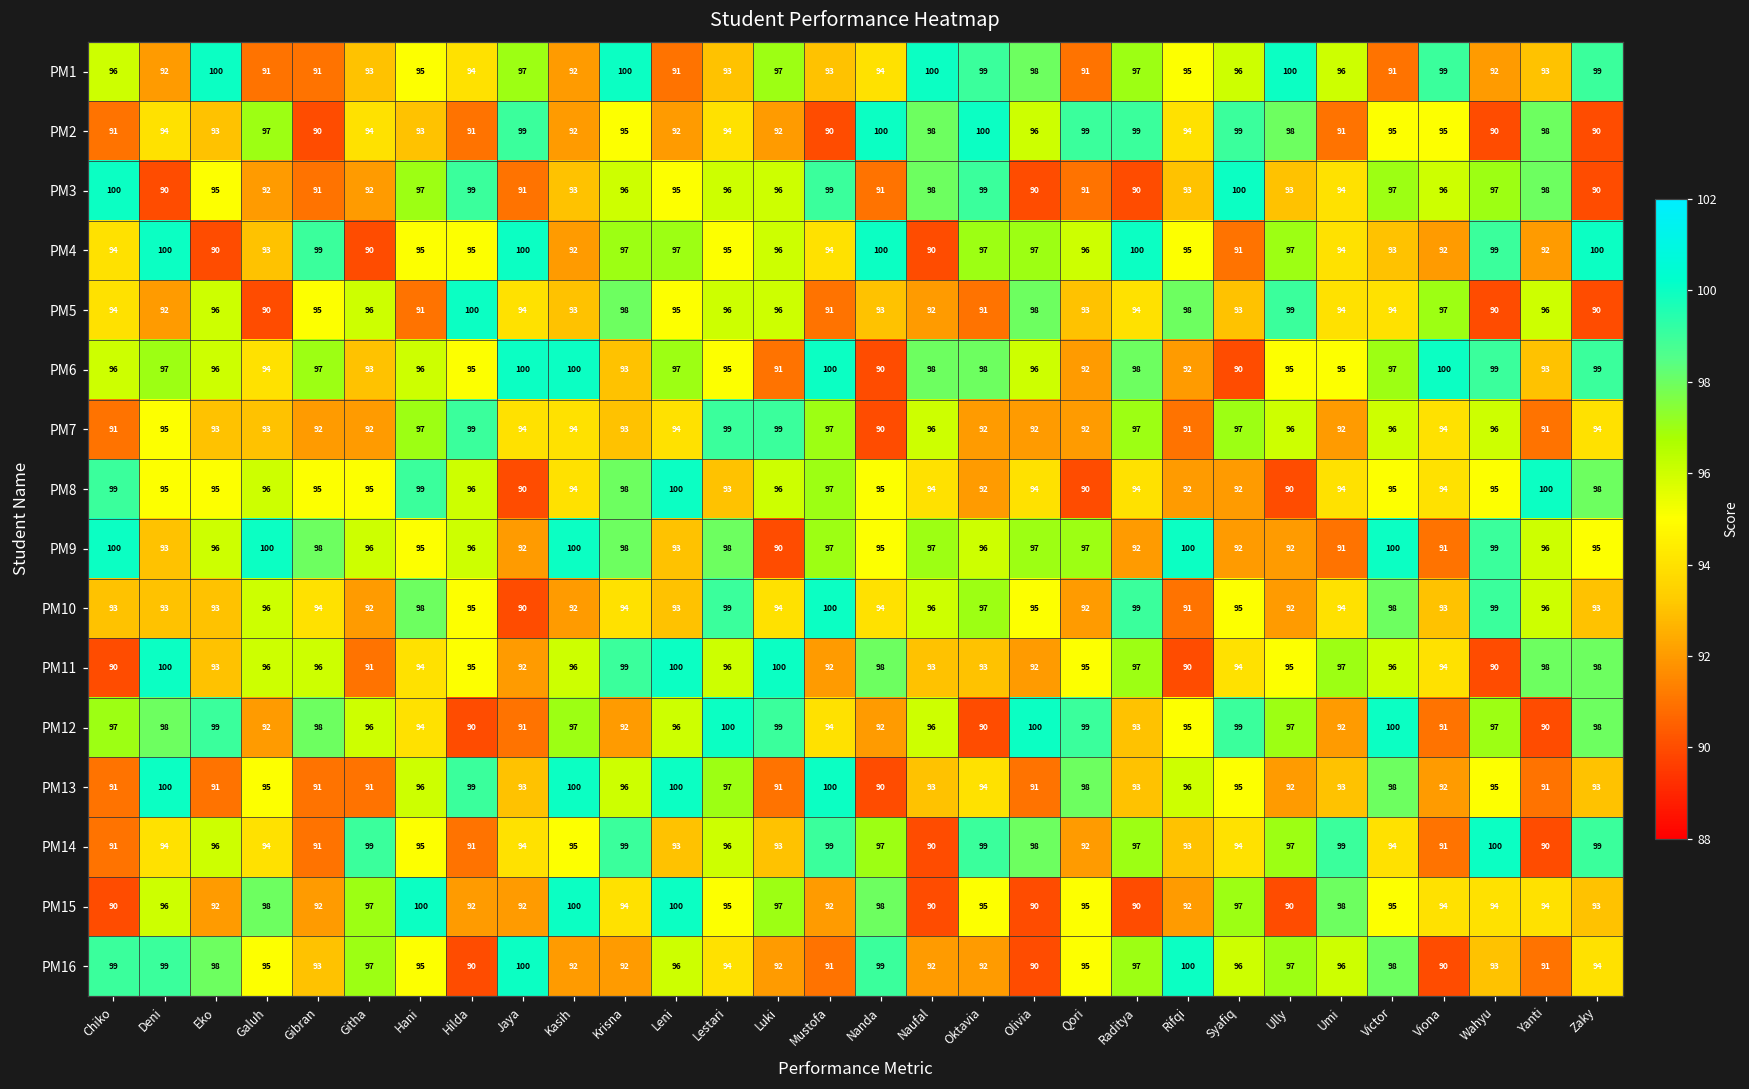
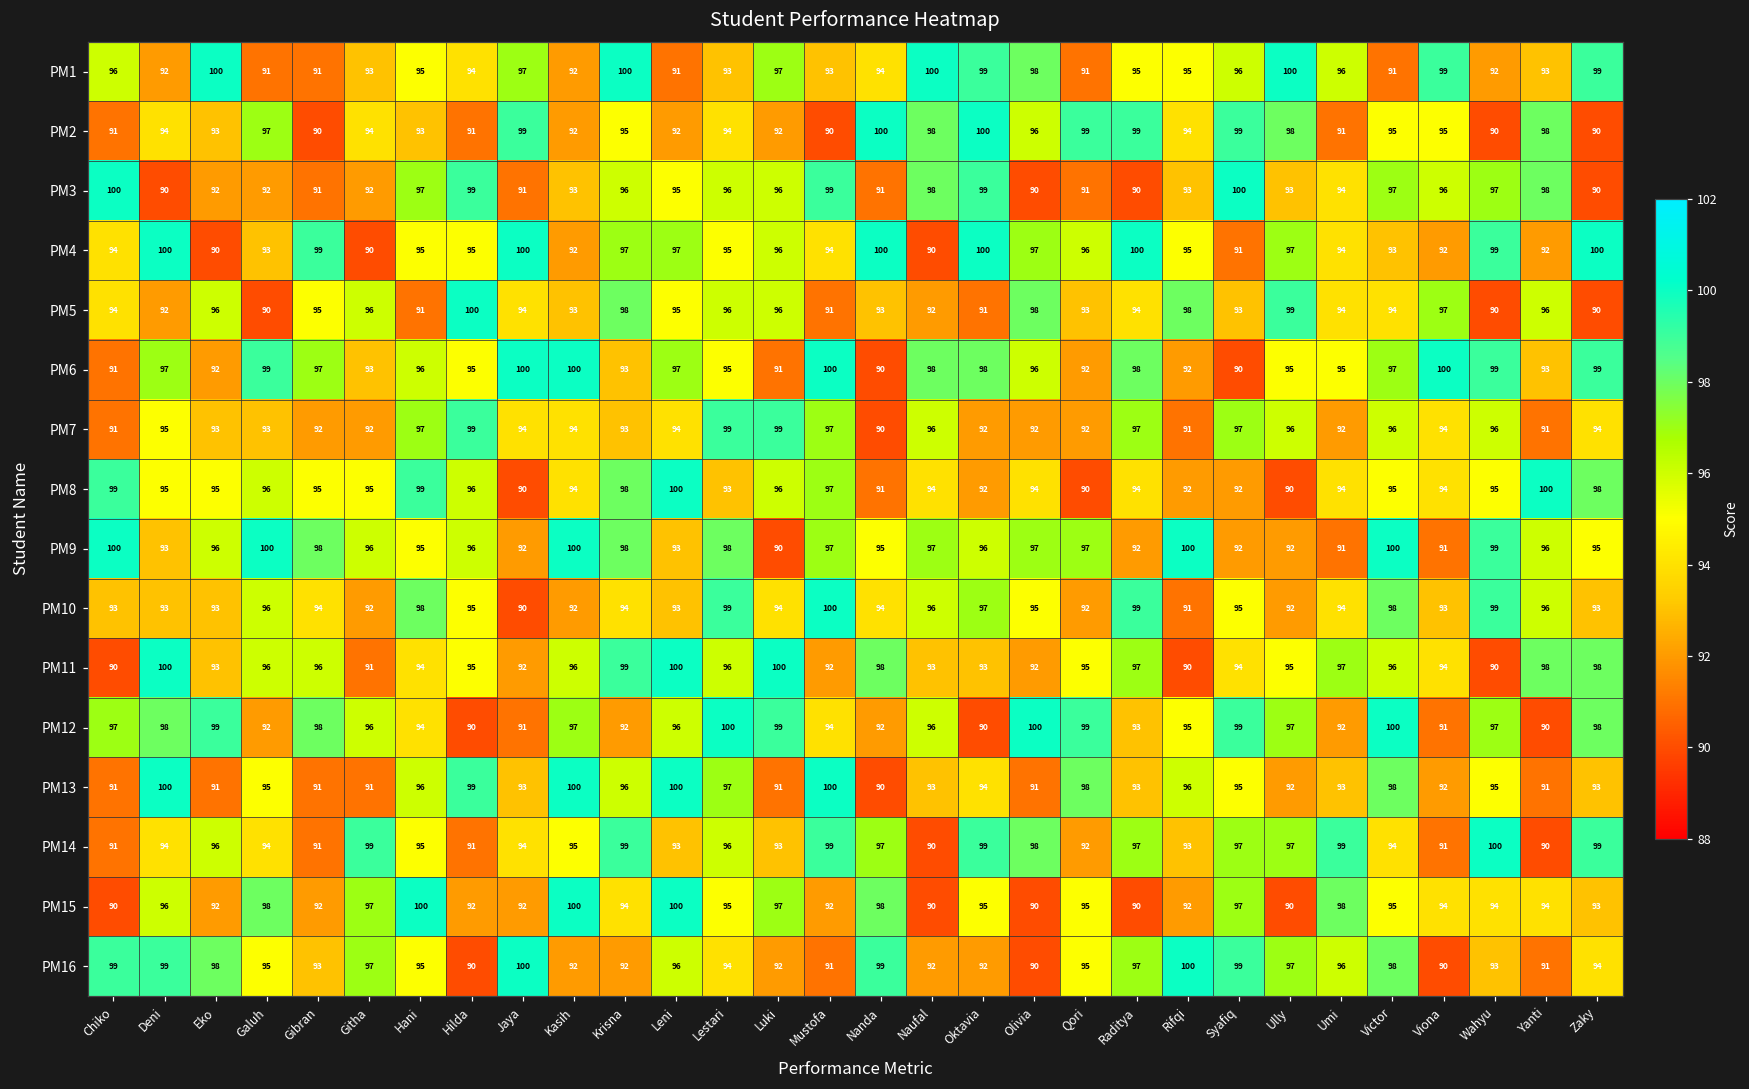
PM1, Raditya: 97 -> 95
PM3, Eko: 95 -> 92
PM4, Oktavia: 97 -> 100
PM6, Chiko: 96 -> 91
PM6, Eko: 96 -> 92
PM6, Galuh: 94 -> 99
PM8, Nanda: 95 -> 91
PM14, Syafiq: 94 -> 97
PM16, Syafiq: 96 -> 99
